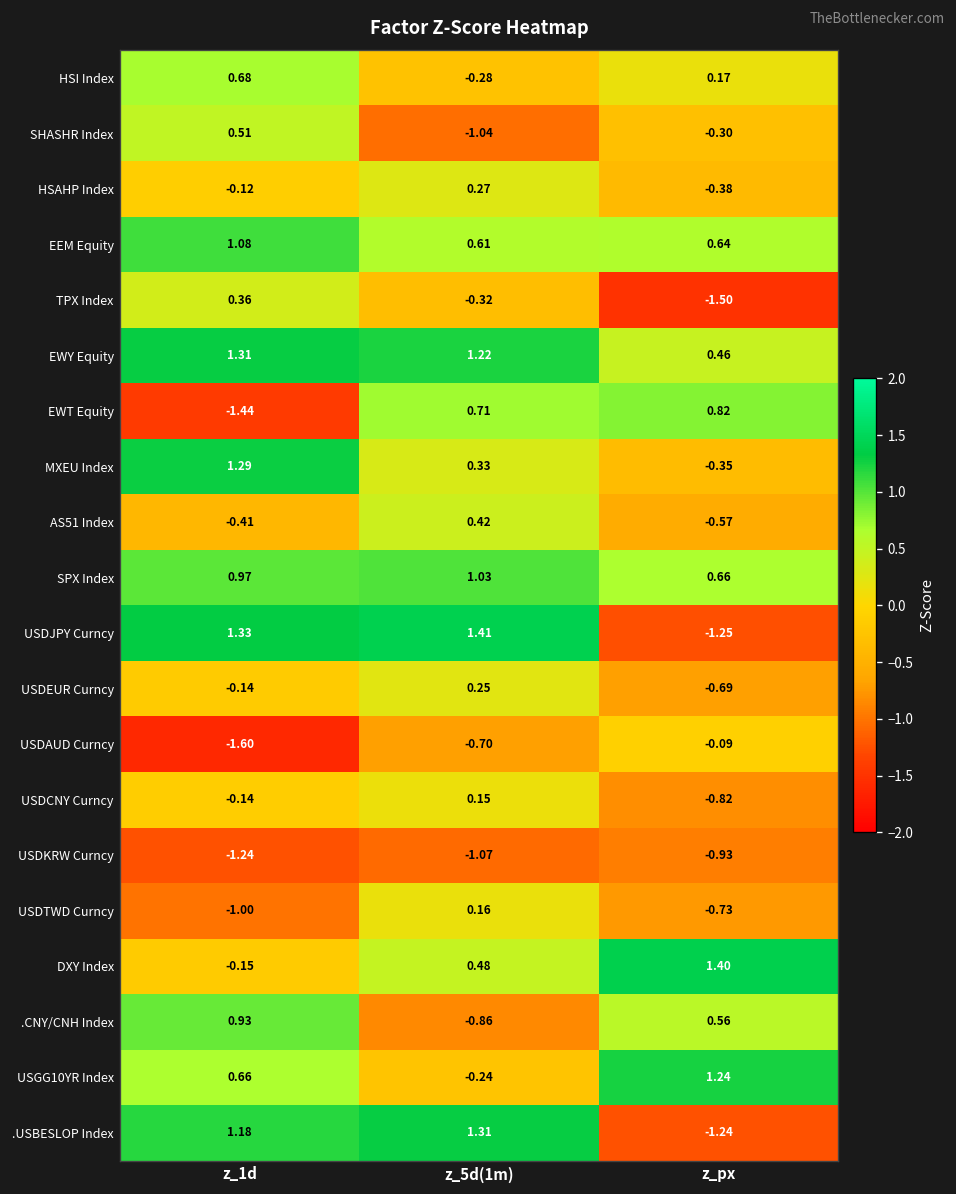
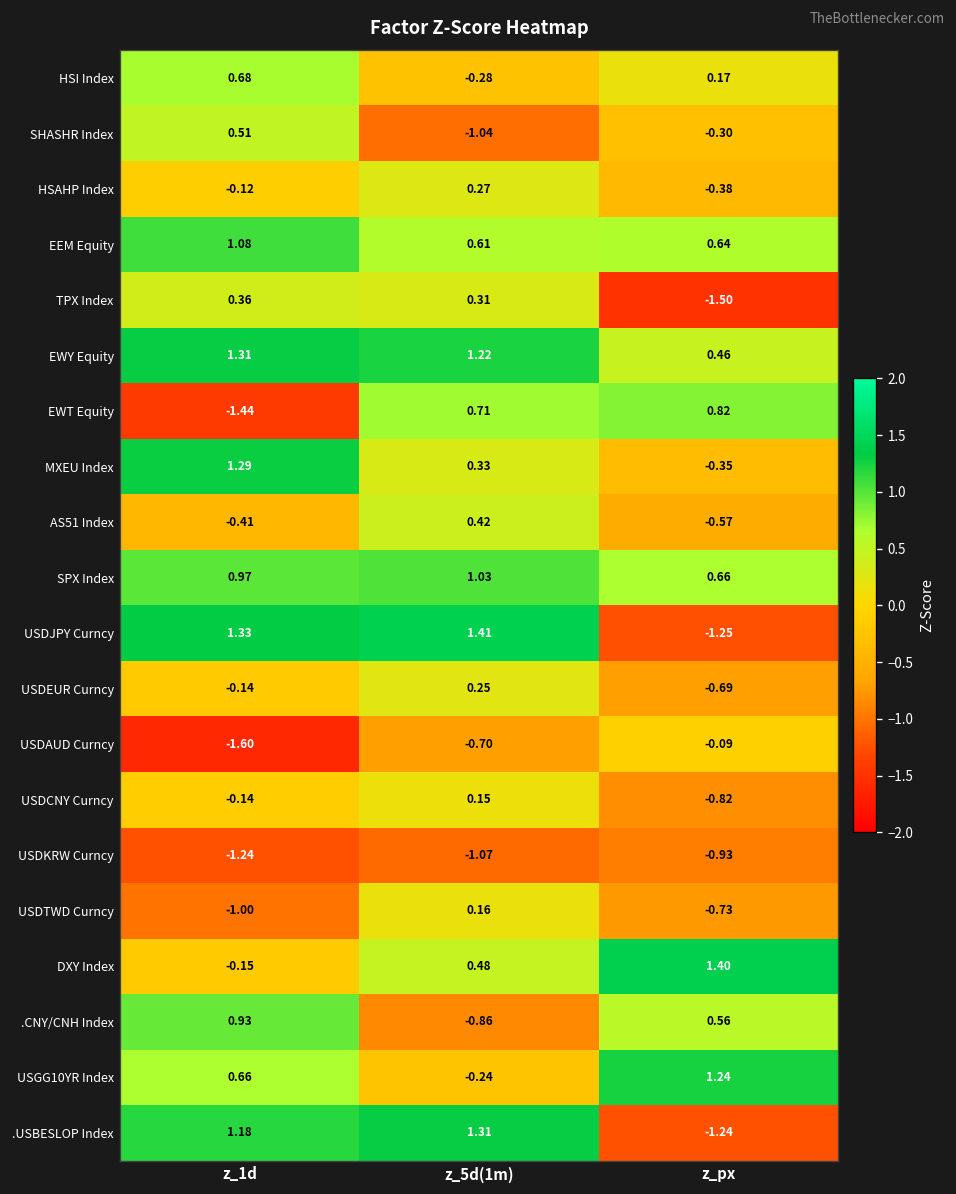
TPX Index, z_5d(1m): -0.32 -> 0.31
